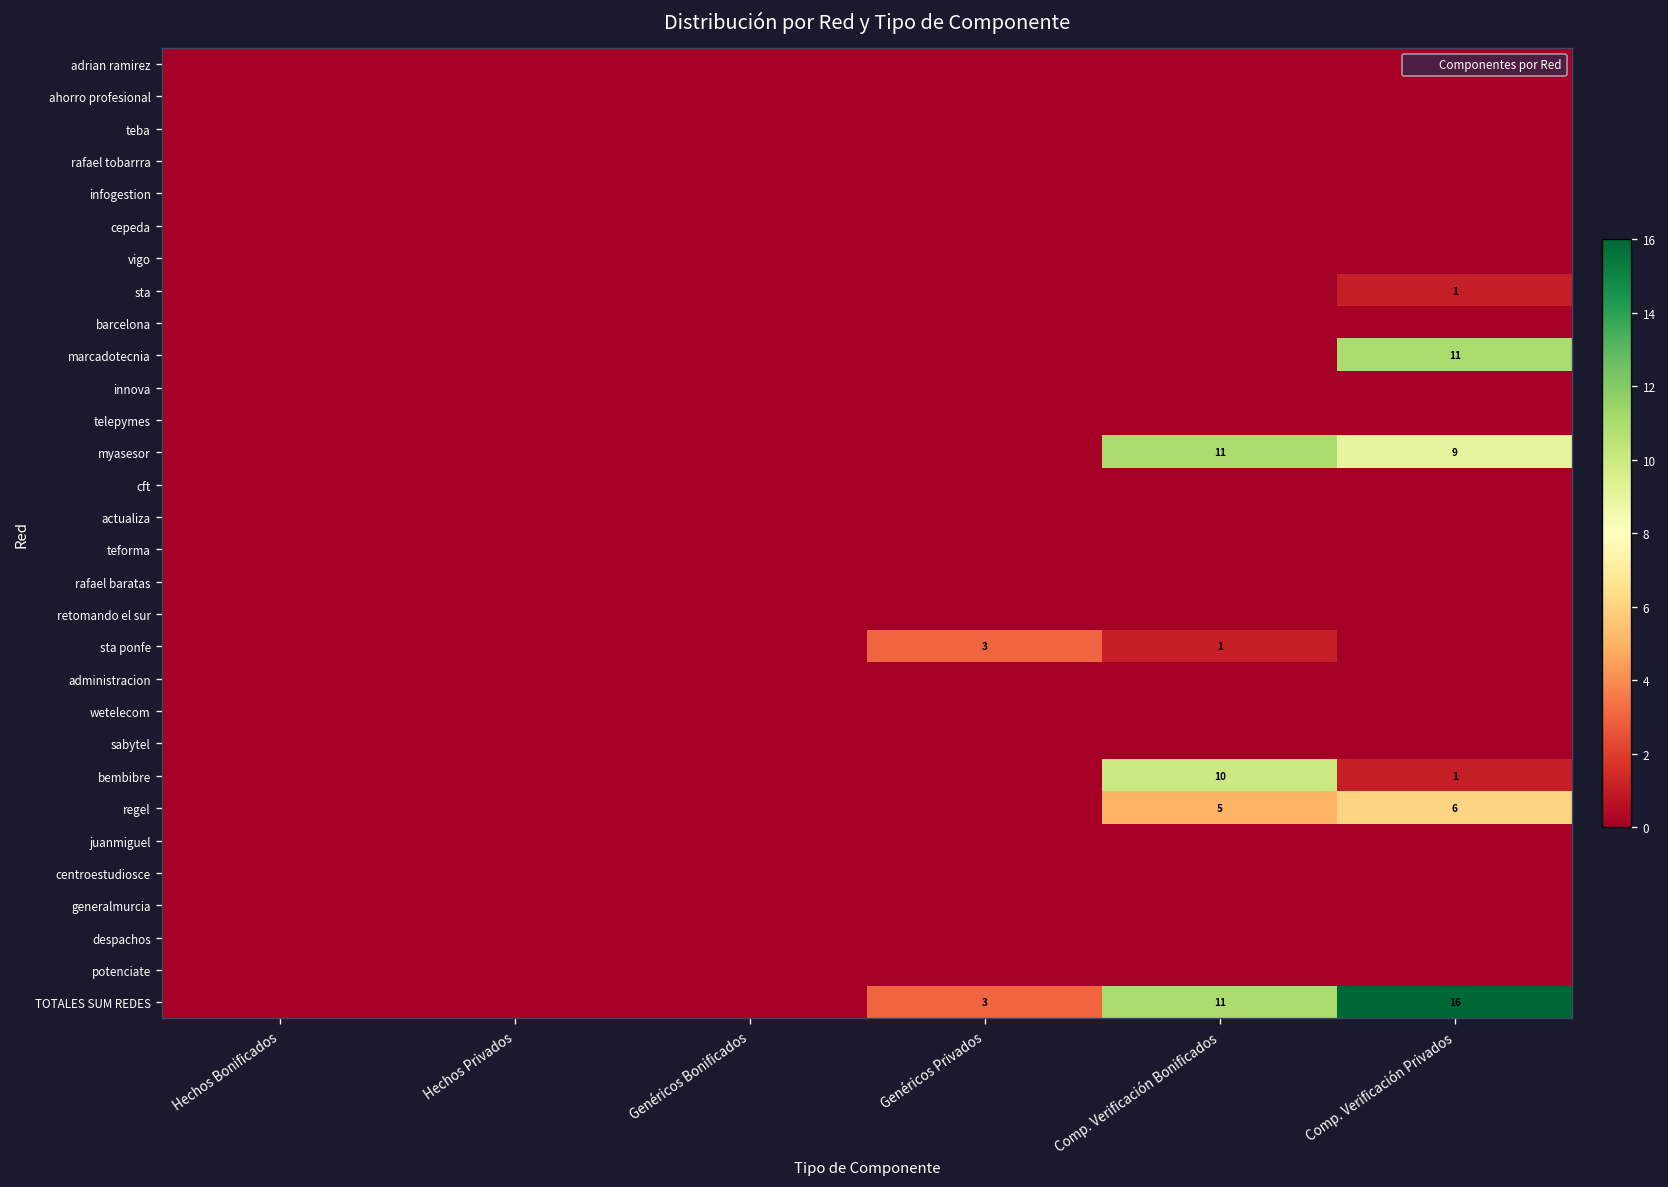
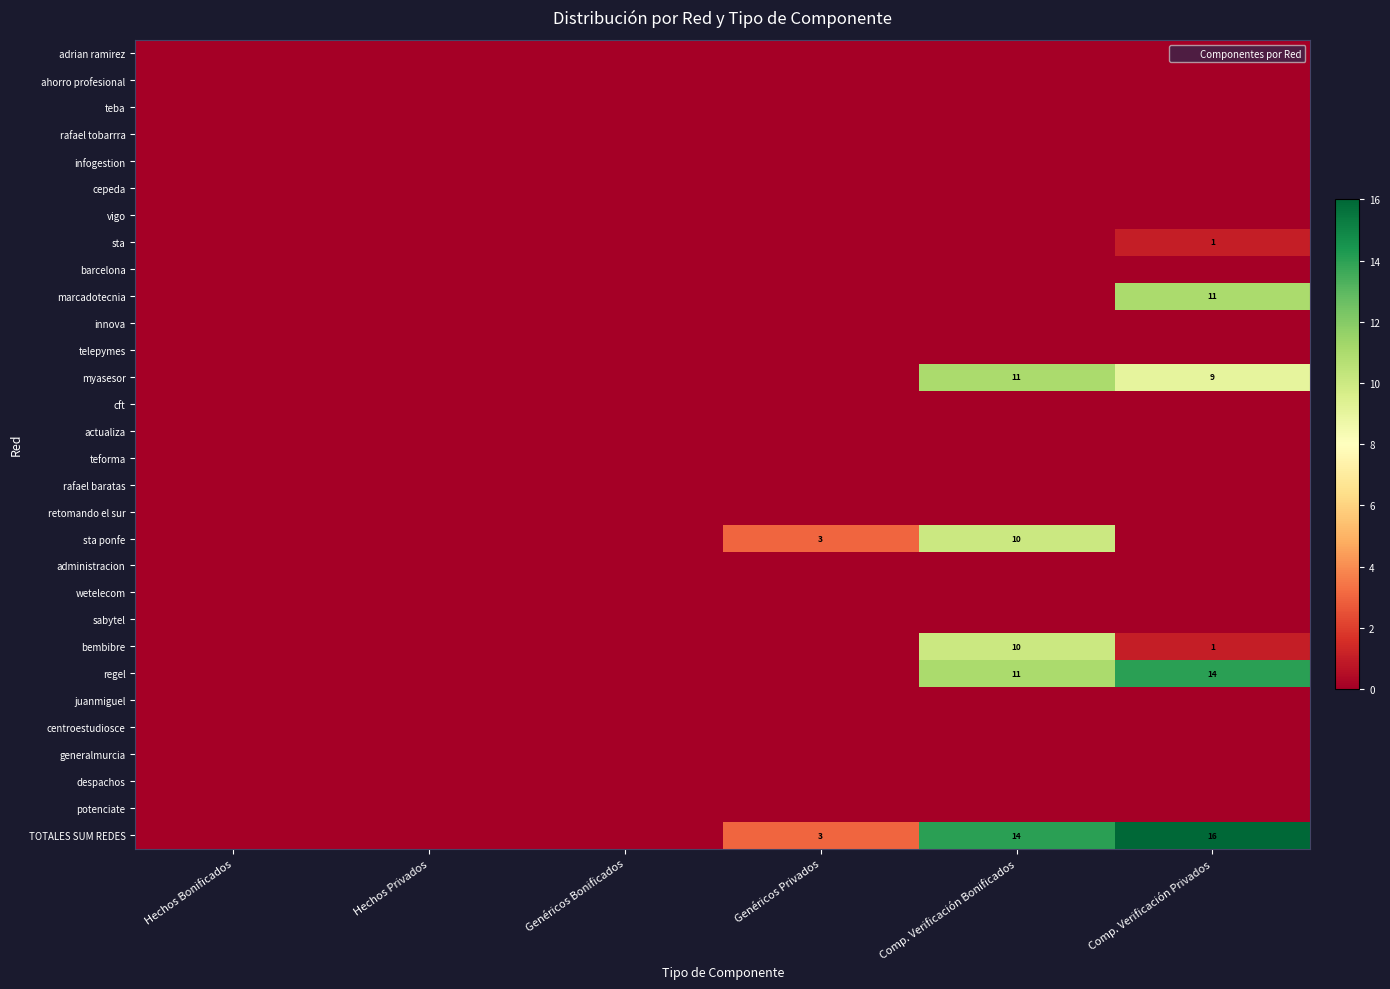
sta ponfe, Comp. Verificación Bonificados: 1 -> 10
regel, Comp. Verificación Bonificados: 5 -> 11
regel, Comp. Verificación Privados: 6 -> 14
TOTALES SUM REDES, Comp. Verificación Bonificados: 11 -> 14
